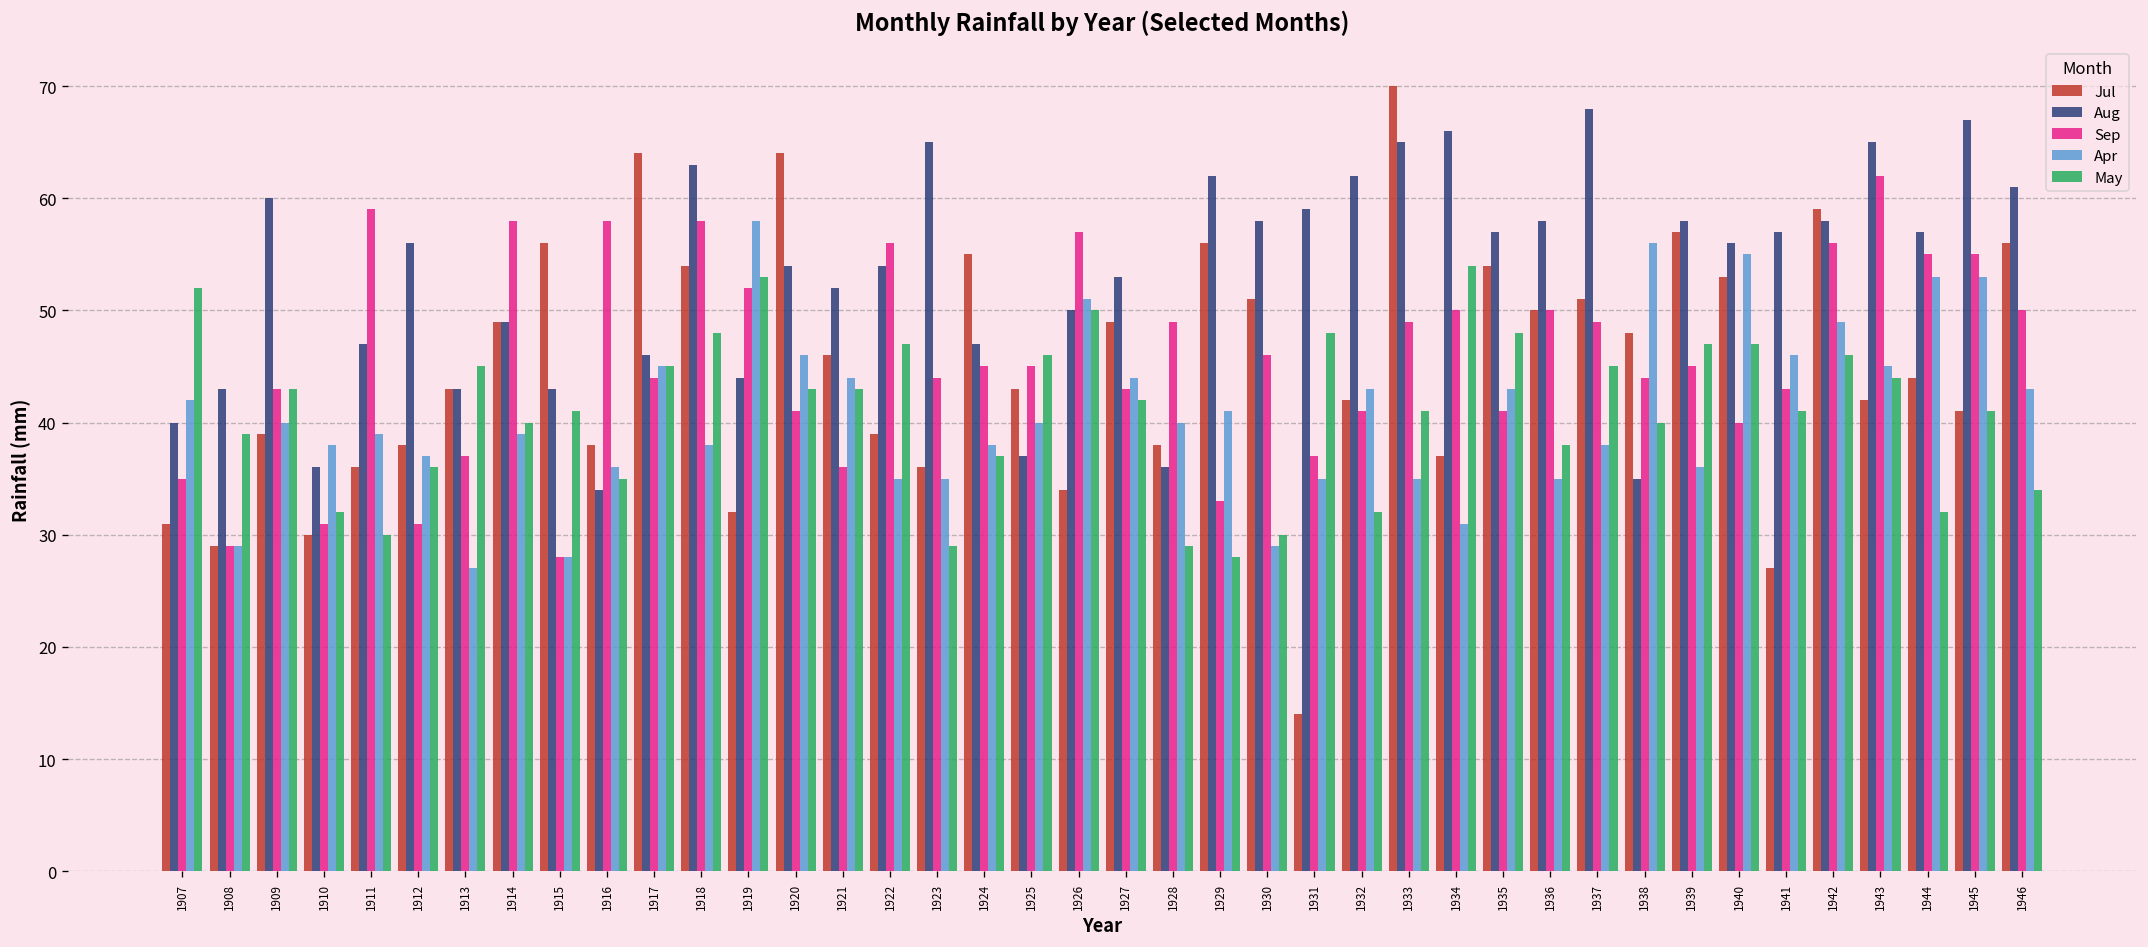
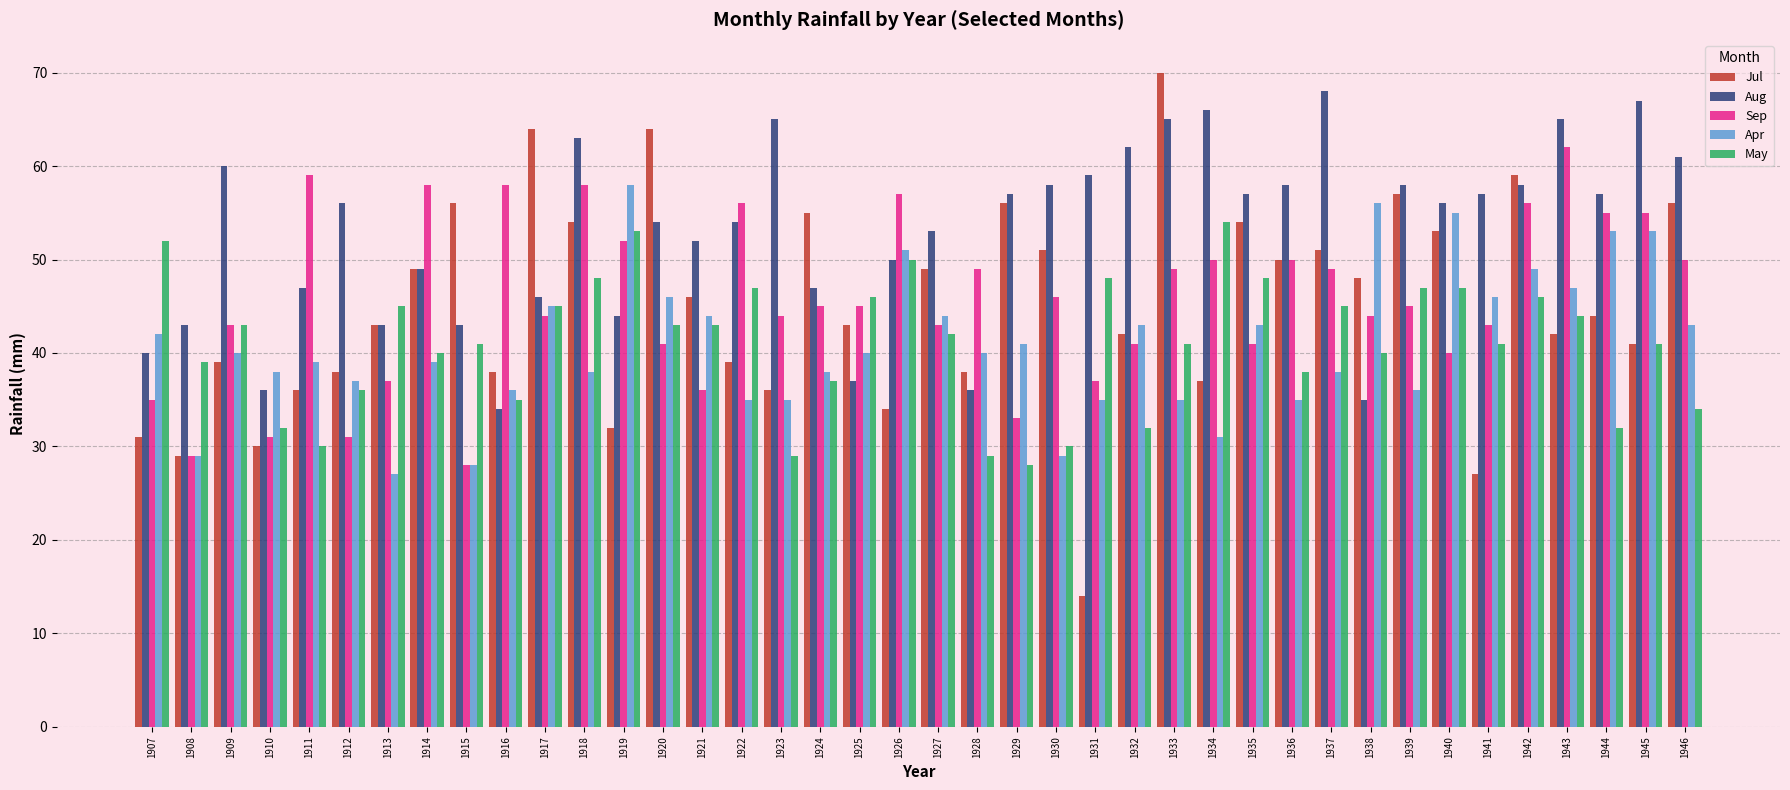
Aug, 1929: 62 -> 57
Apr, 1943: 45 -> 47
